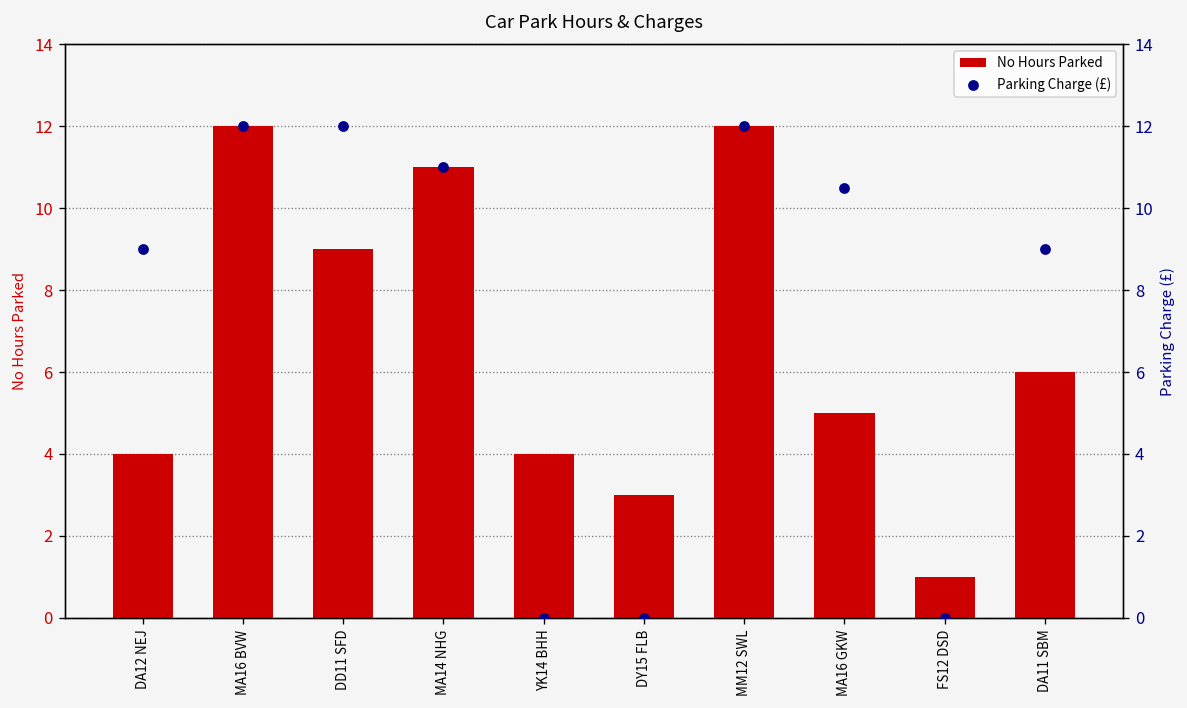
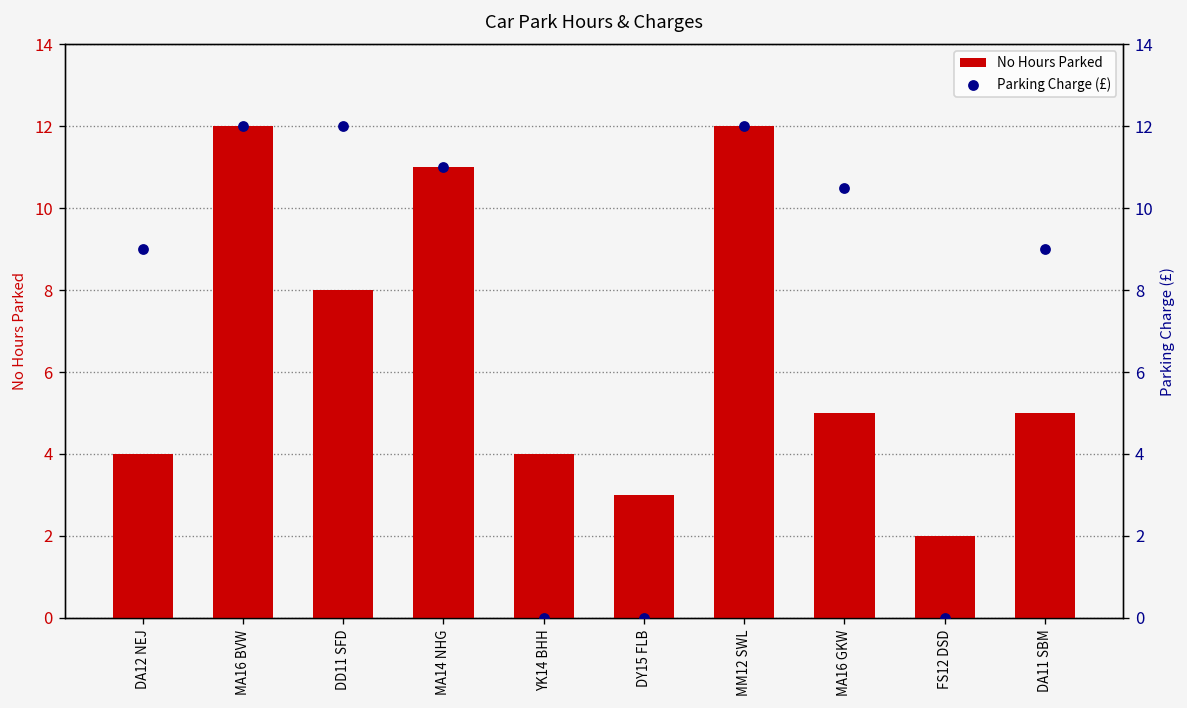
No Hours Parked, DD11 SFD: 9 -> 8
No Hours Parked, FS12 DSD: 1 -> 2
No Hours Parked, DA11 SBM: 6 -> 5
